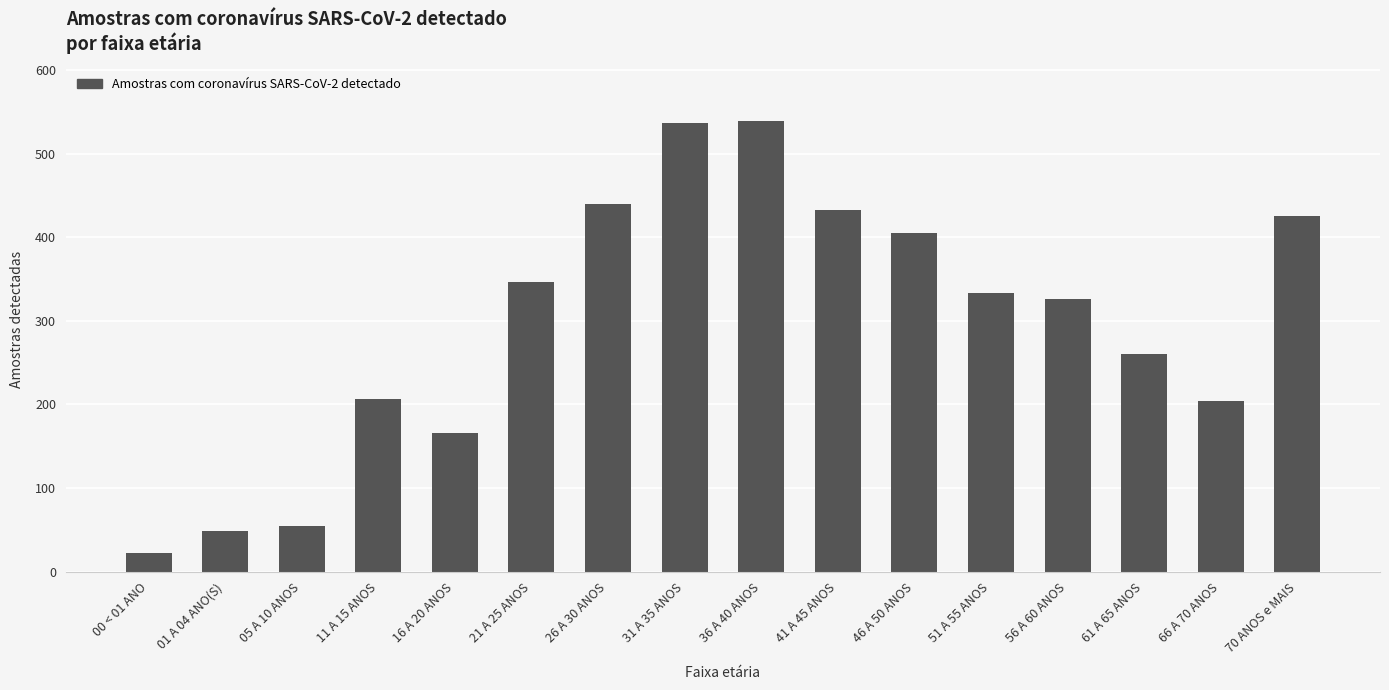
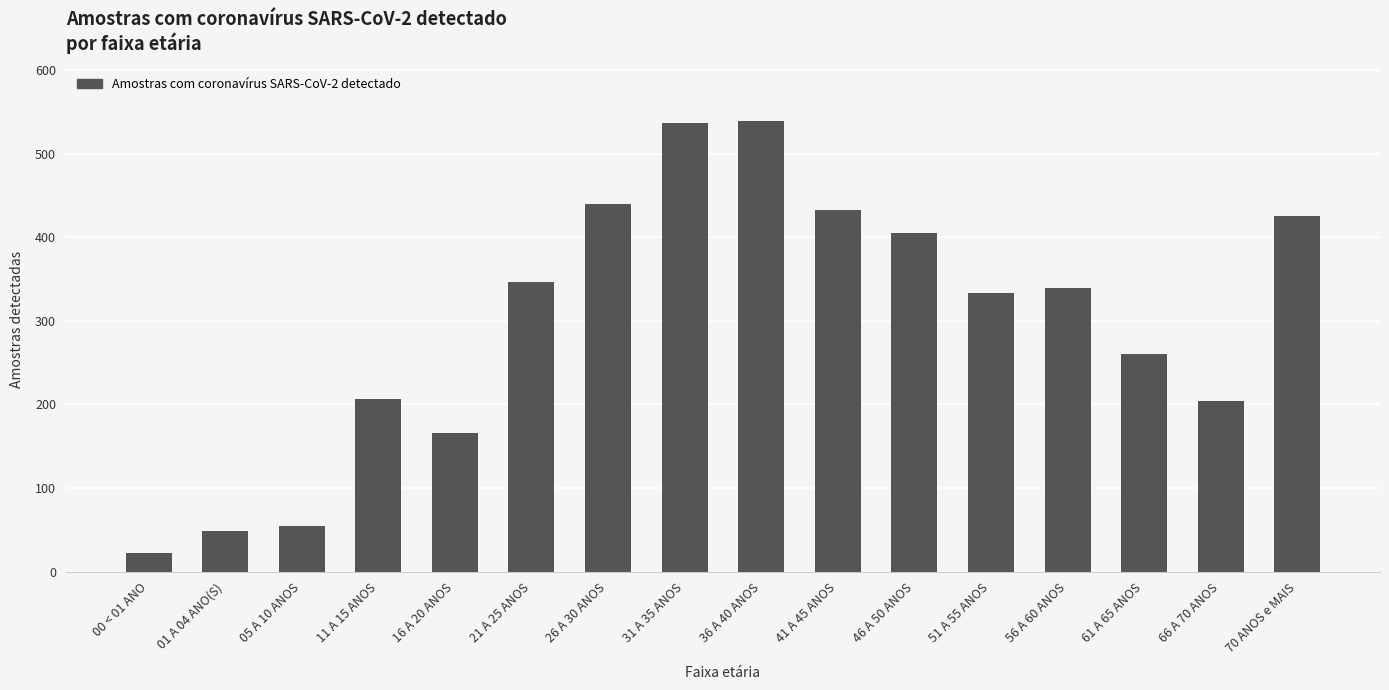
56 A 60 ANOS: 330 -> 340
